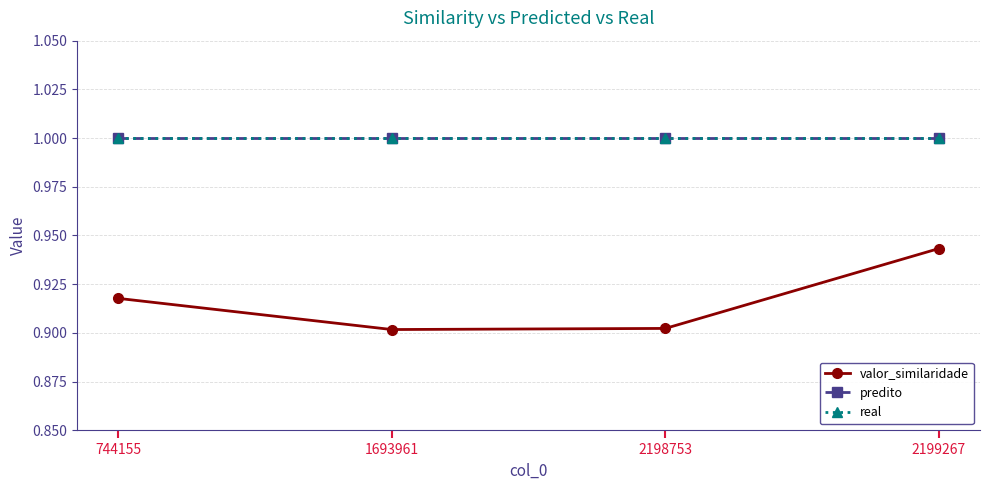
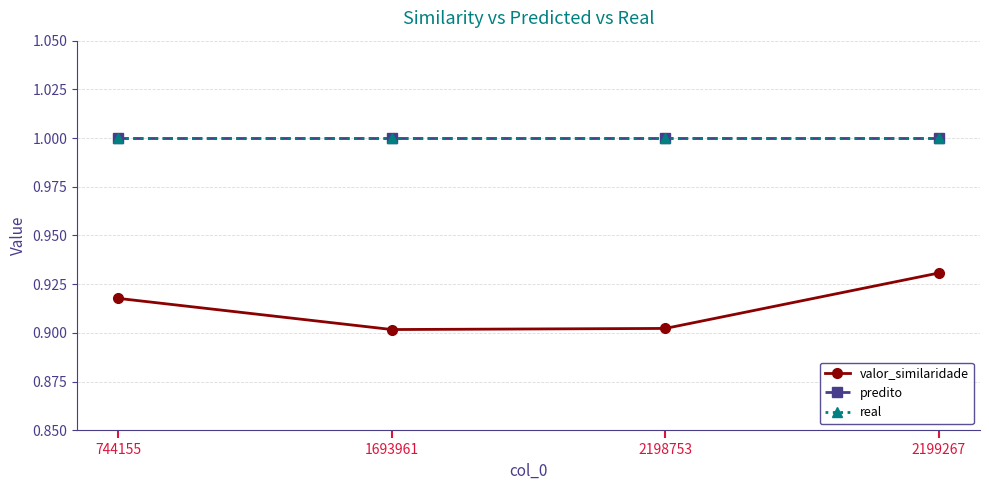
valor_similaridade, 2199267: 0.943 -> 0.931
